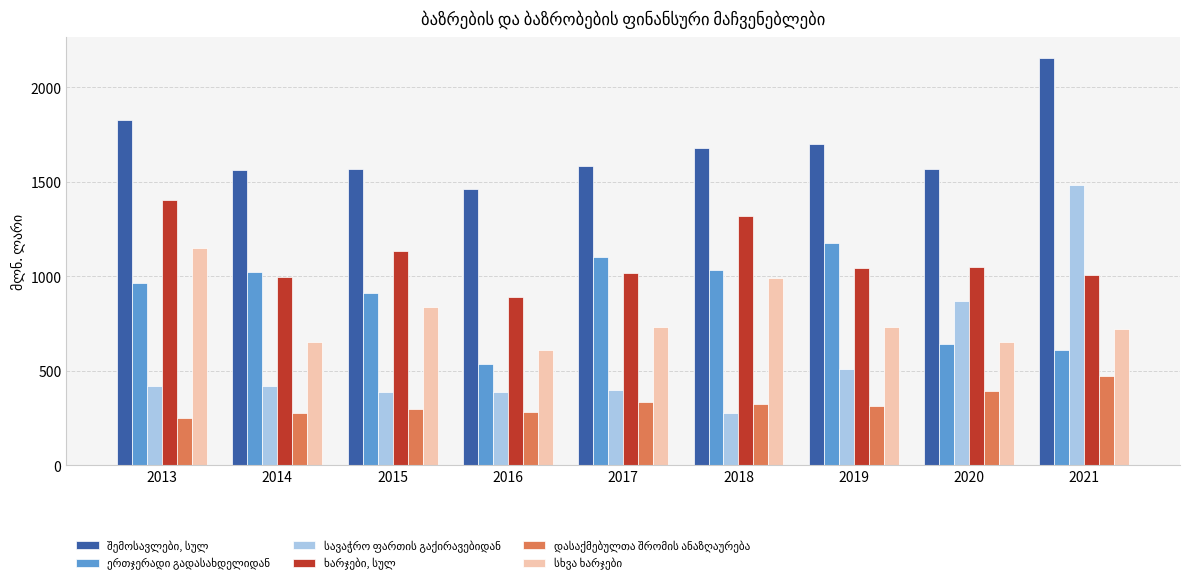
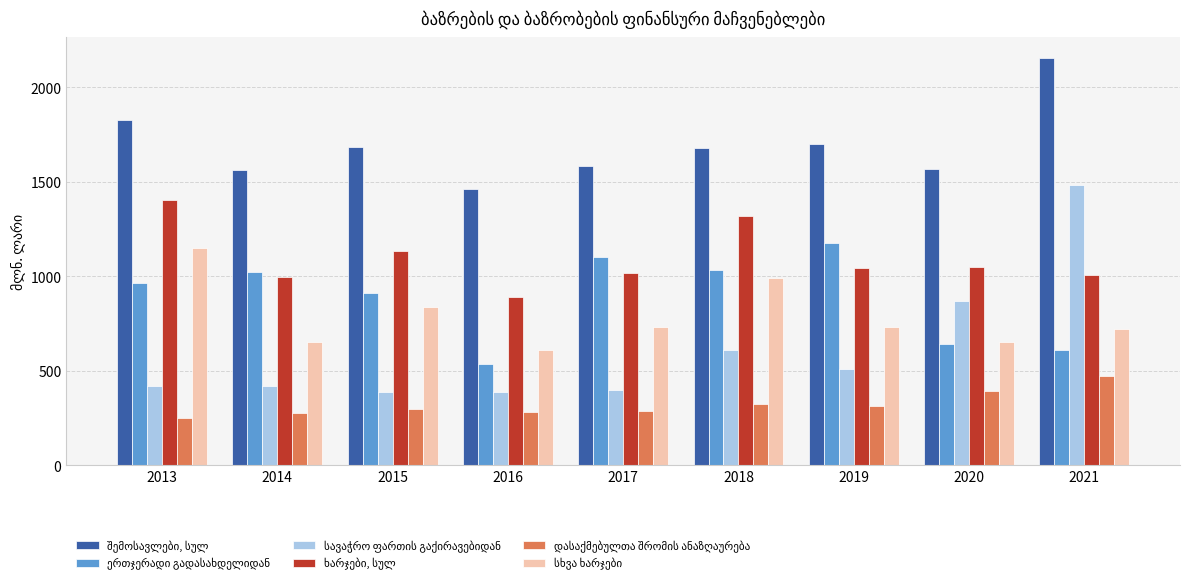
შემოსავლები, სულ, 2015: 1570 -> 1690
დასაქმებულთა შრომის ანაზღაურება, 2017: 340 -> 290
სავაჭრო ფართის გაქირავებიდან, 2018: 280 -> 610
